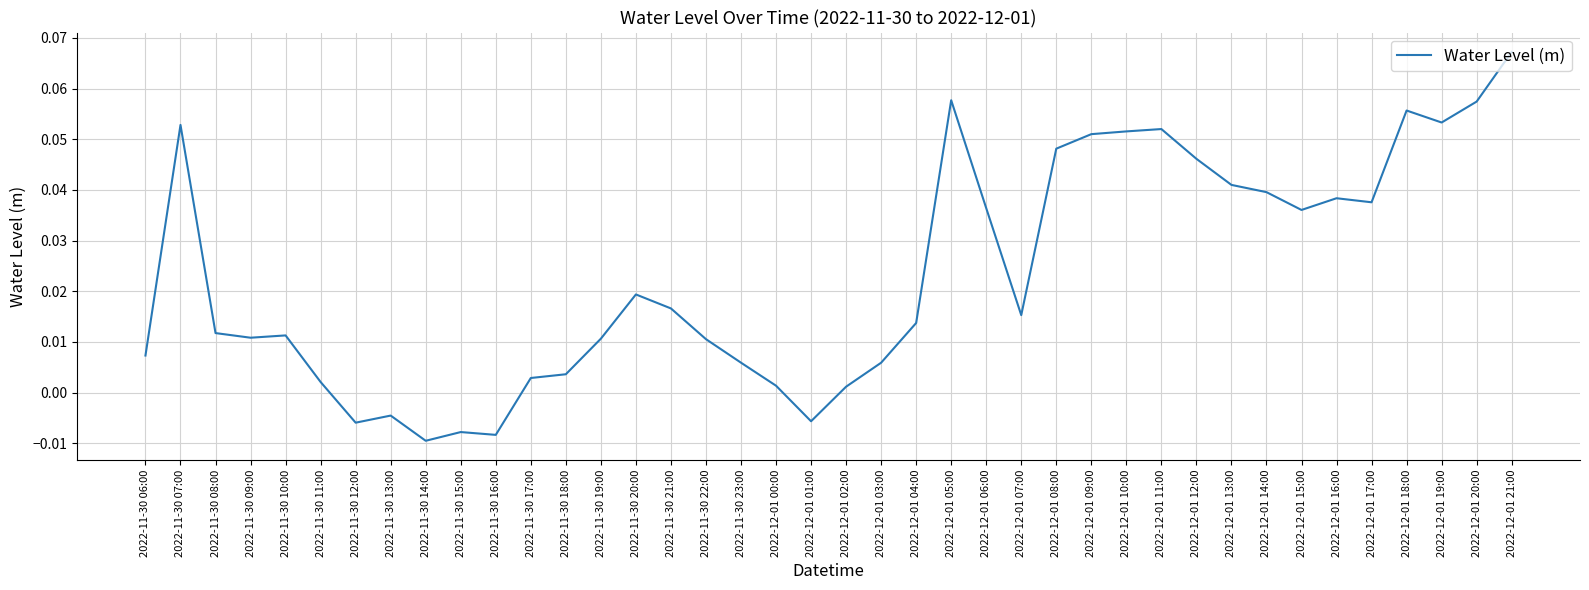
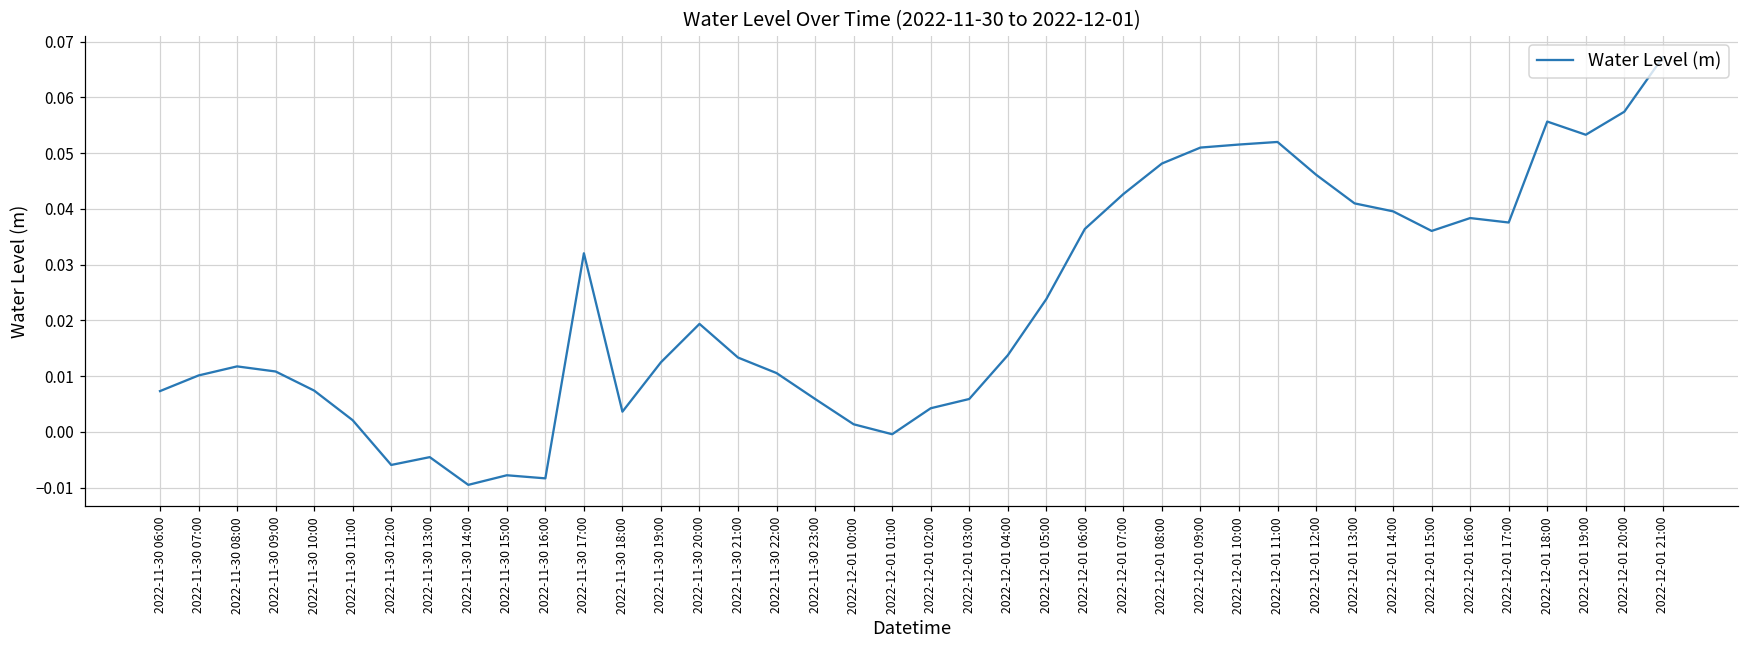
2022-11-30 07:00: 0.053 -> 0.010
2022-11-30 10:00: 0.011 -> 0.007
2022-11-30 17:00: 0.003 -> 0.032
2022-11-30 19:00: 0.011 -> 0.012
2022-11-30 21:00: 0.017 -> 0.013
2022-12-01 01:00: -0.006 -> 0.000
2022-12-01 02:00: 0.001 -> 0.004
2022-12-01 05:00: 0.058 -> 0.024
2022-12-01 07:00: 0.015 -> 0.043
